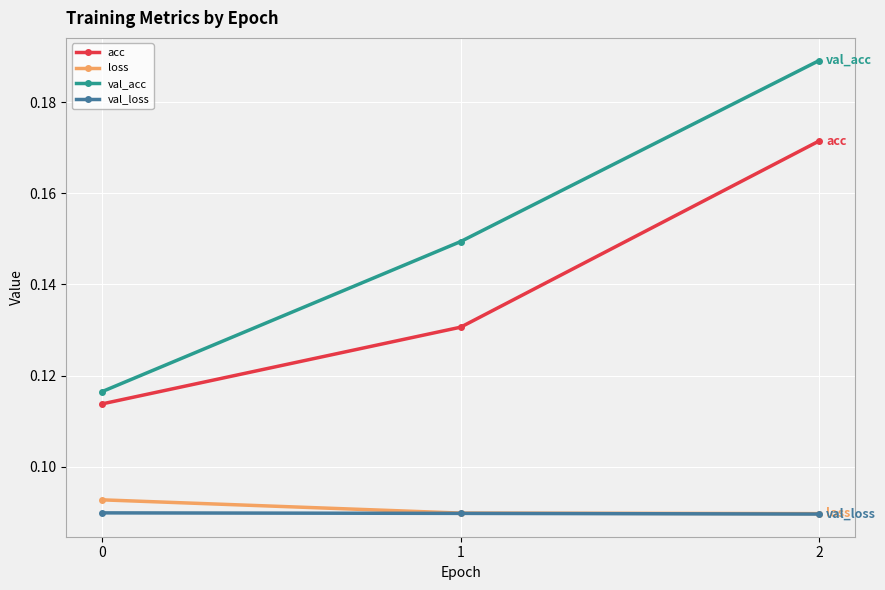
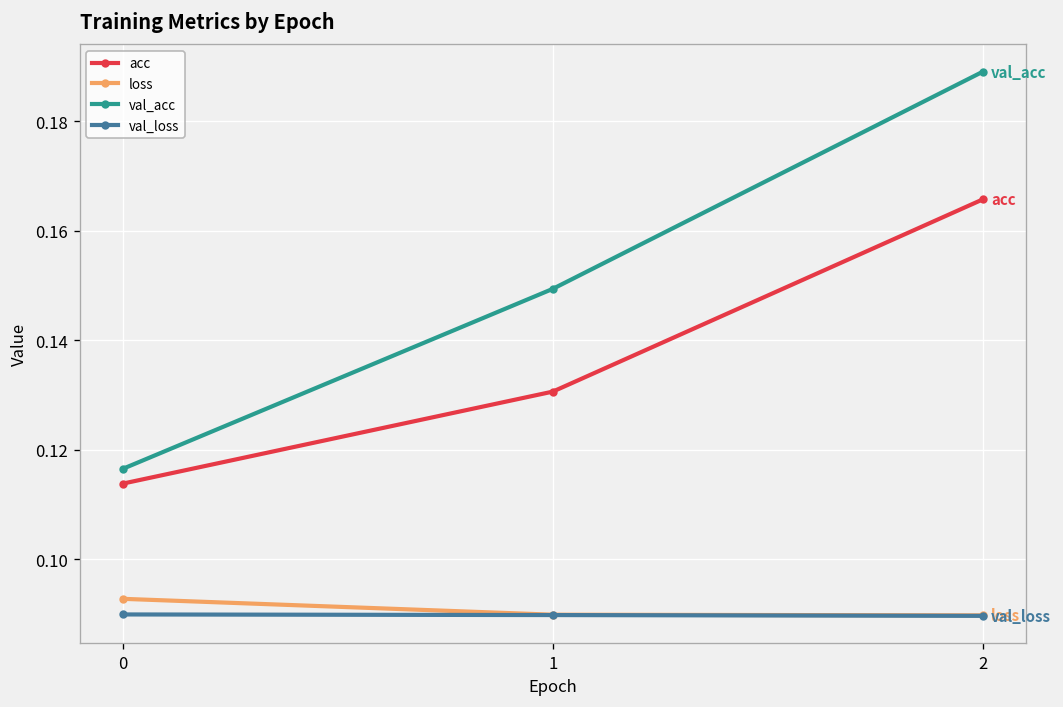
acc, 2: 0.171 -> 0.166
